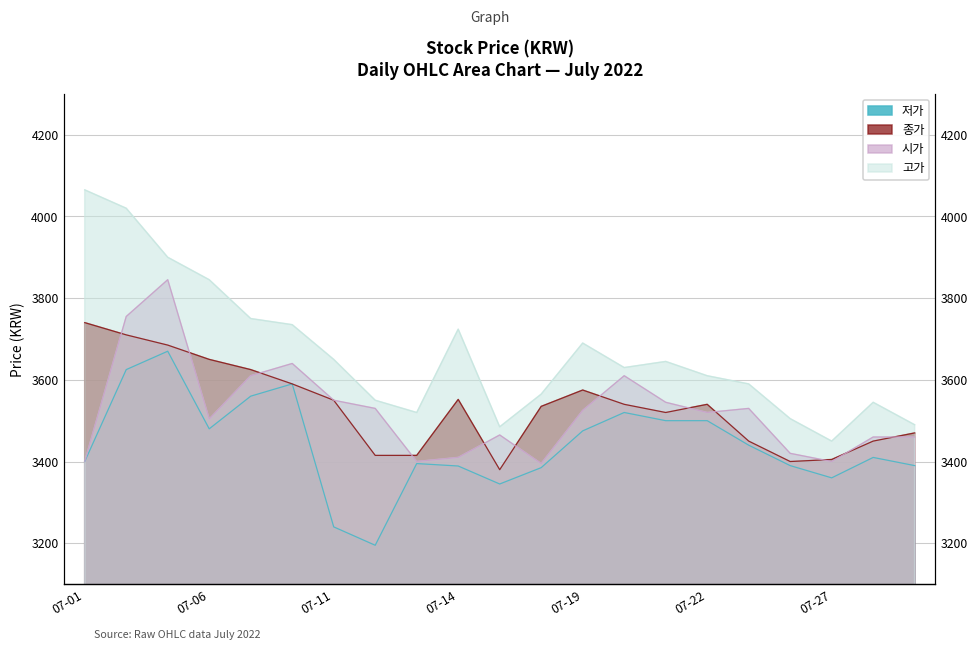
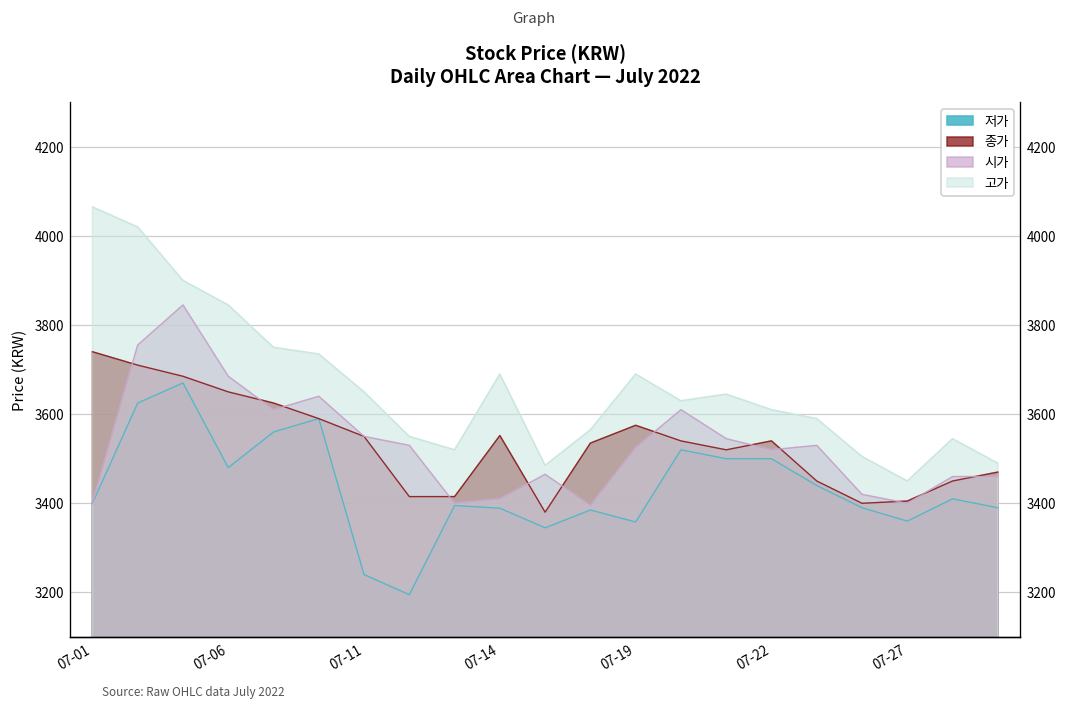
시가, 07-06: 3500 -> 3690
고가, 07-14: 3720 -> 3690
저가, 07-19: 3480 -> 3360
